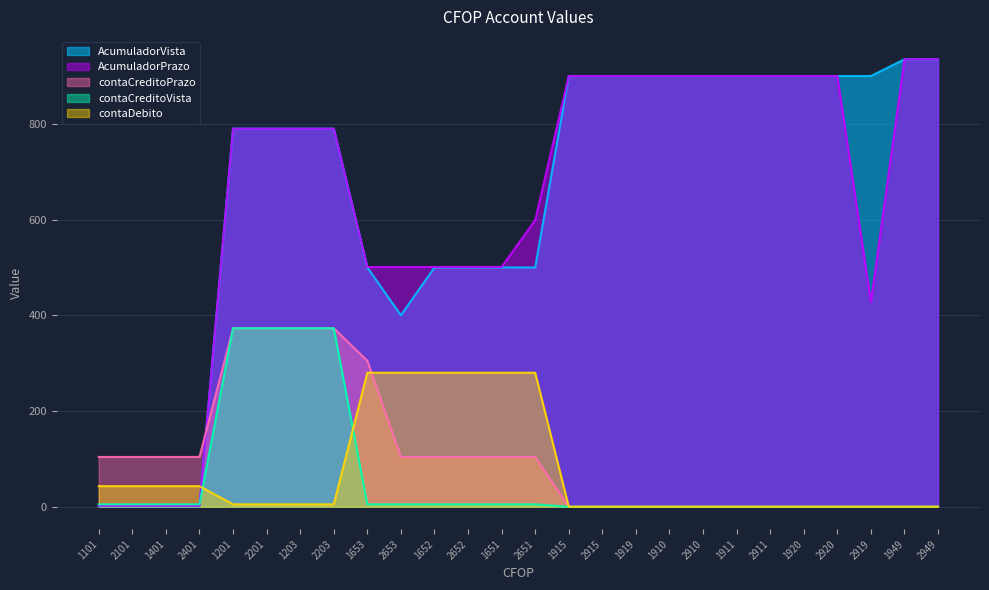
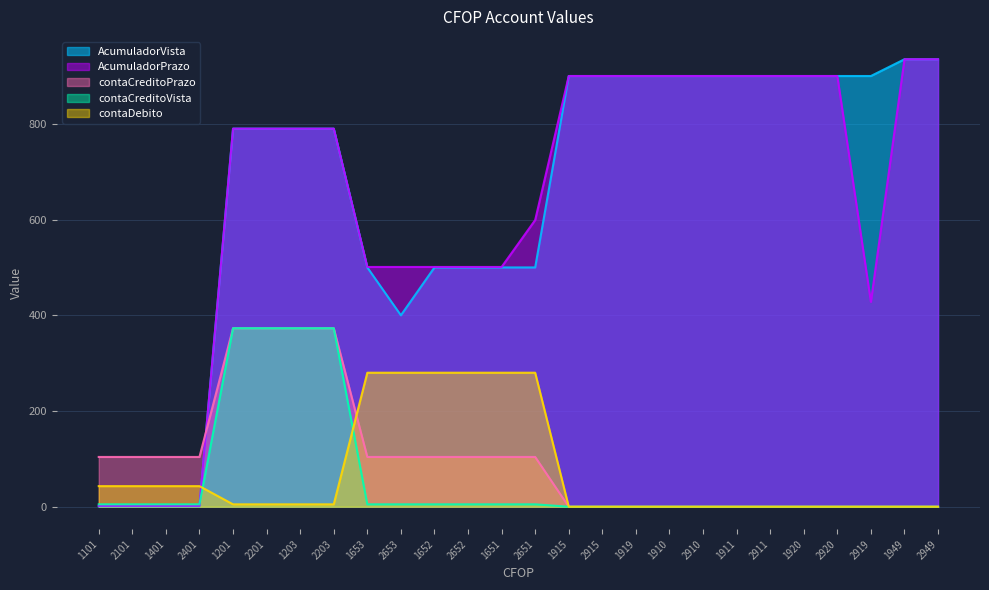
contaCreditoPrazo, 1653: 310 -> 100
